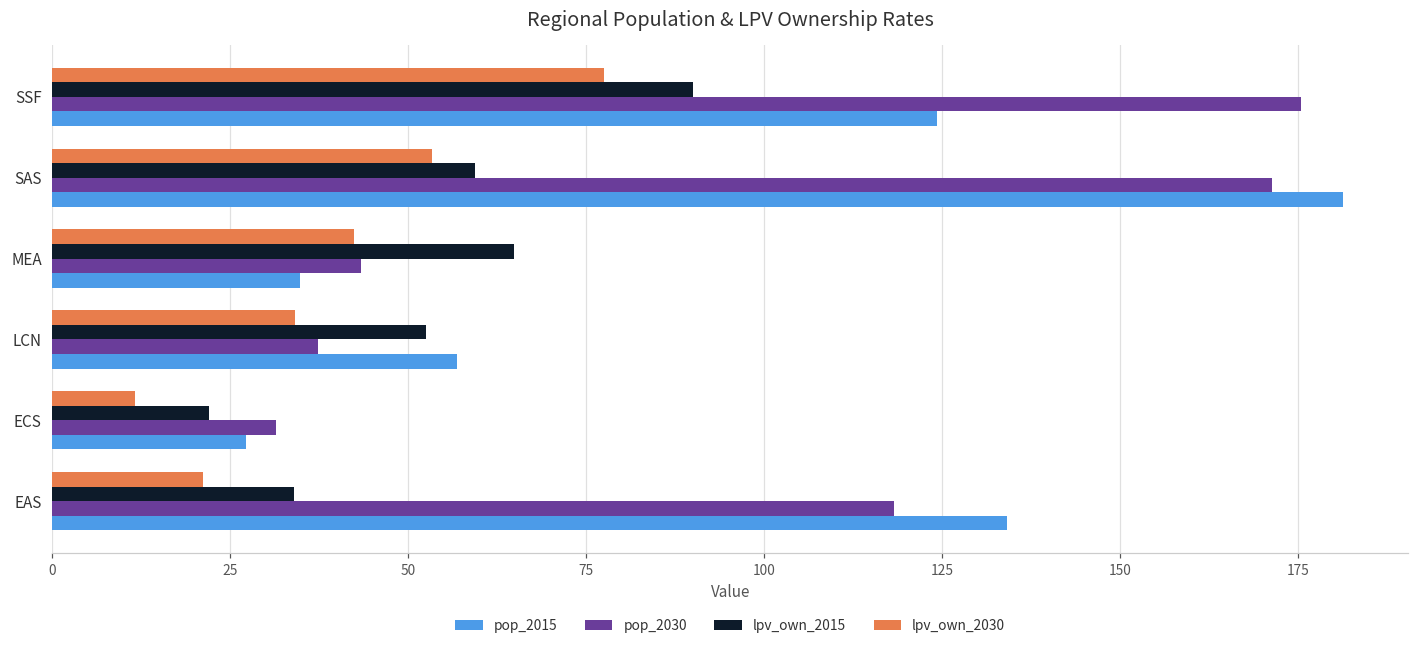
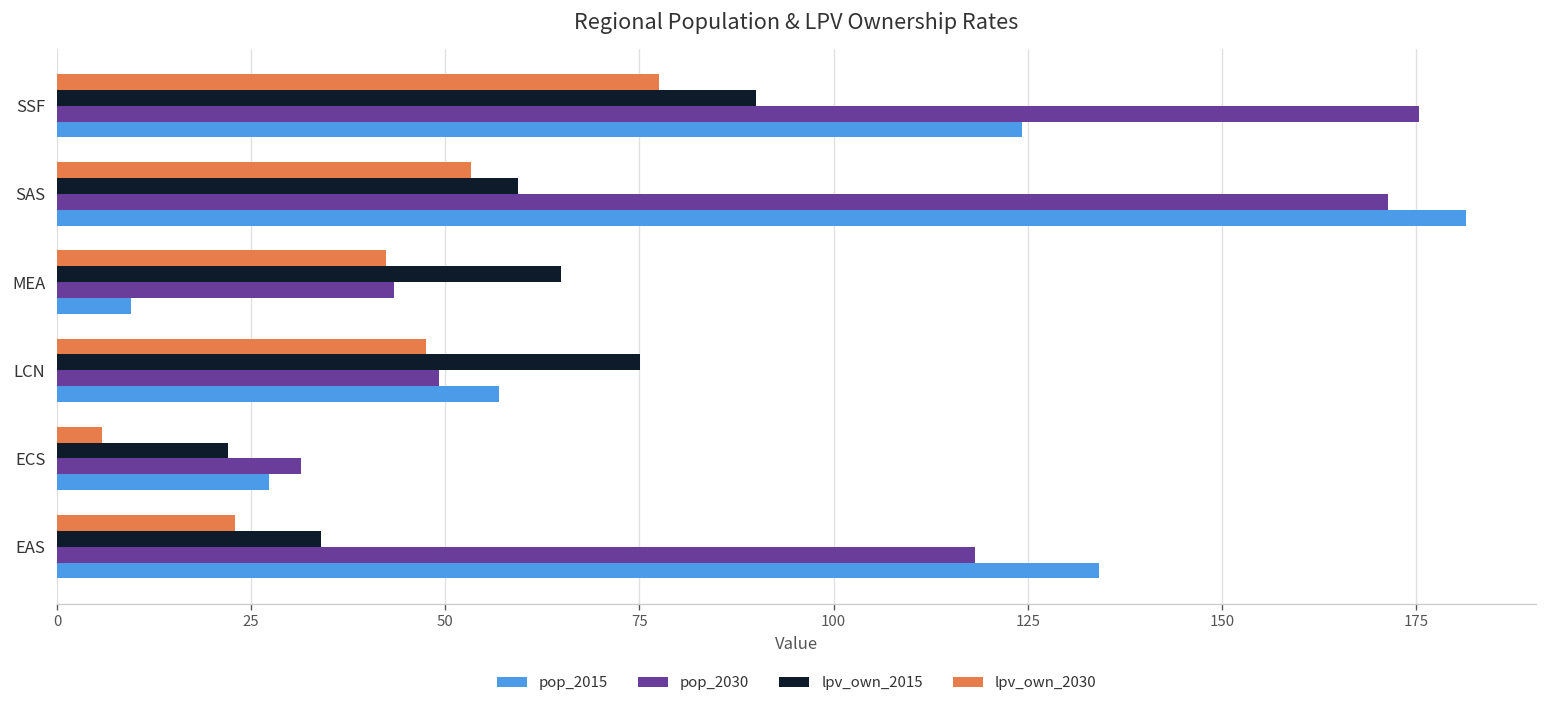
pop_2015, MEA: 35 -> 10
lpv_own_2030, LCN: 34 -> 47
lpv_own_2015, LCN: 52 -> 75
pop_2030, LCN: 37 -> 49
lpv_own_2030, ECS: 12 -> 6
lpv_own_2030, EAS: 21 -> 23
